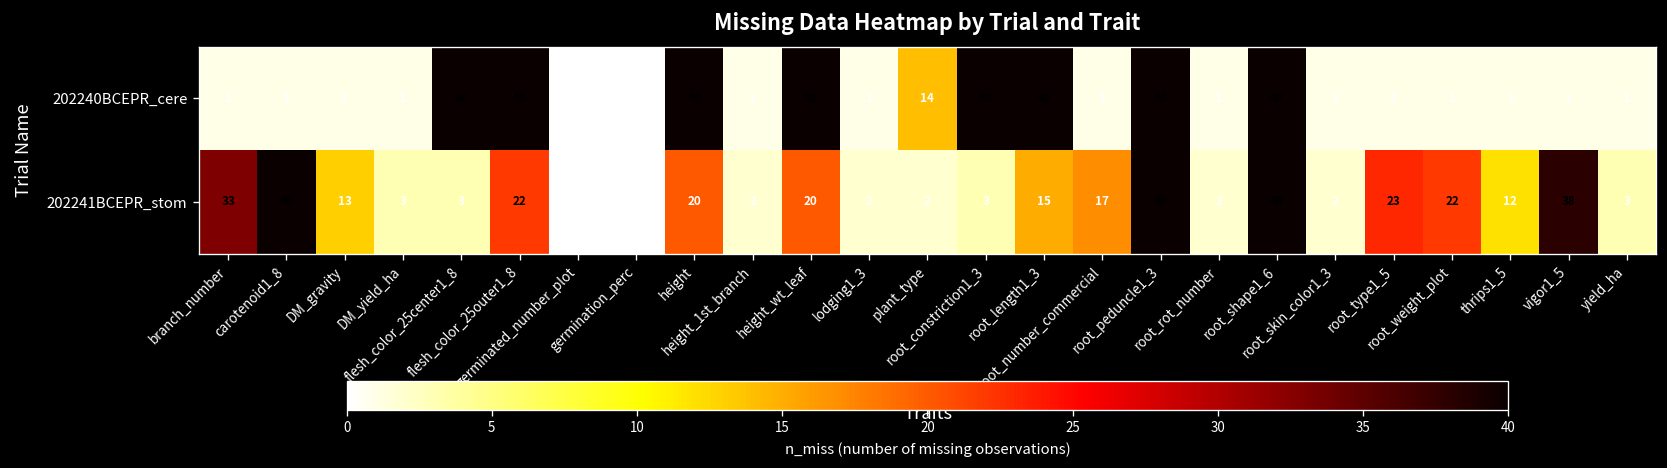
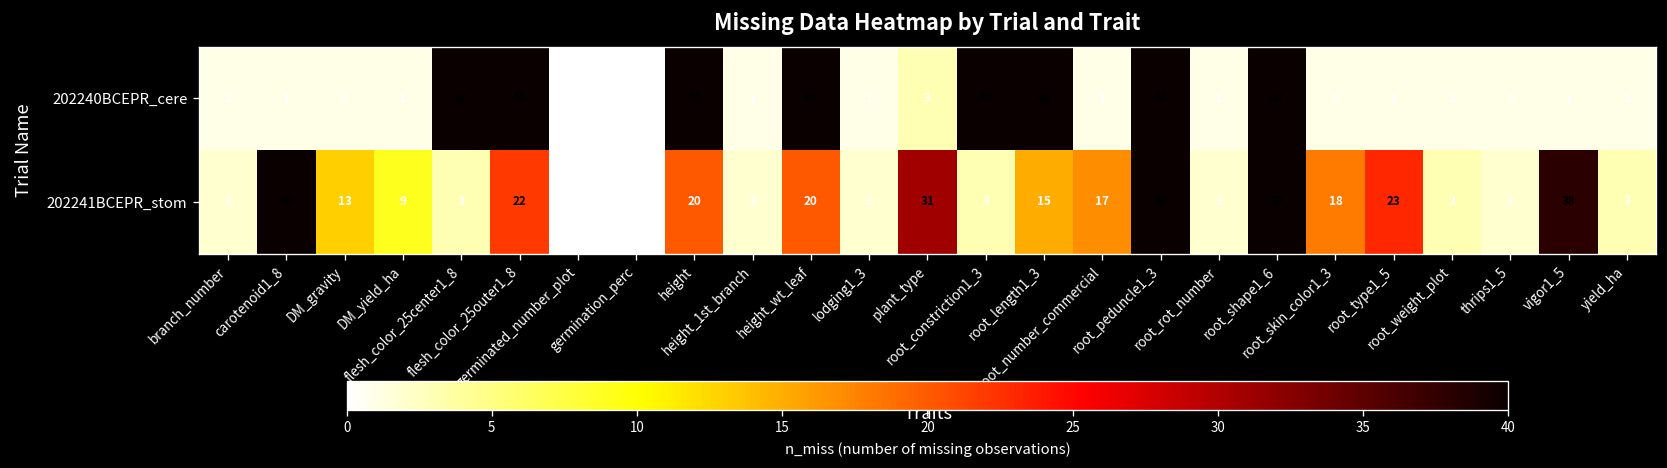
202240BCEPR_cere, plant_type: 14 -> 3
202241BCEPR_stom, branch_number: 33 -> 2
202241BCEPR_stom, DM_yield_ha: 3 -> 9
202241BCEPR_stom, plant_type: 2 -> 31
202241BCEPR_stom, root_skin_color1_3: 2 -> 18
202241BCEPR_stom, root_weight_plot: 22 -> 3
202241BCEPR_stom, thrips1_5: 12 -> 2
